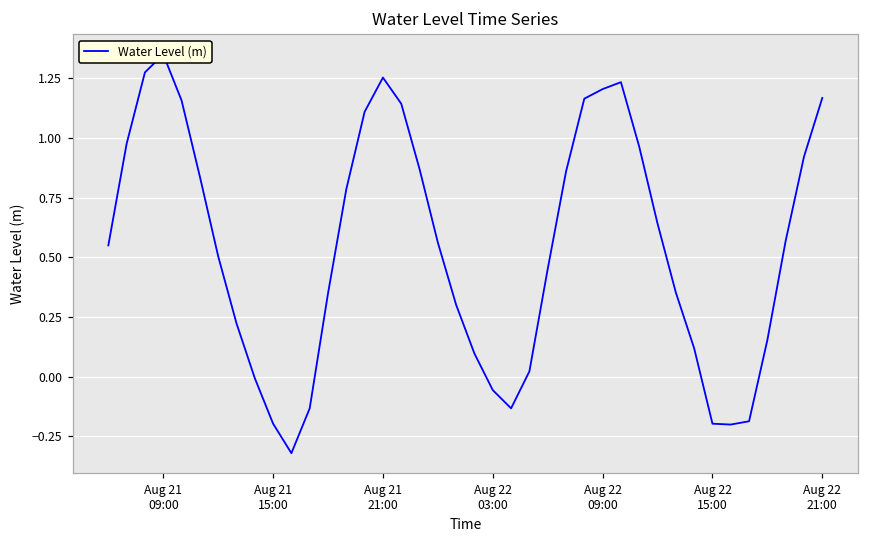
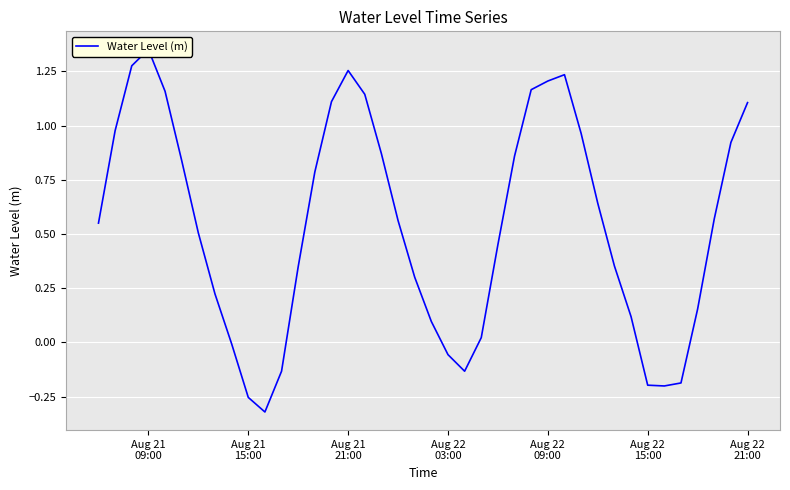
Aug 21 15:00: -0.20 -> -0.25
Aug 22 21:00: 1.17 -> 1.11
